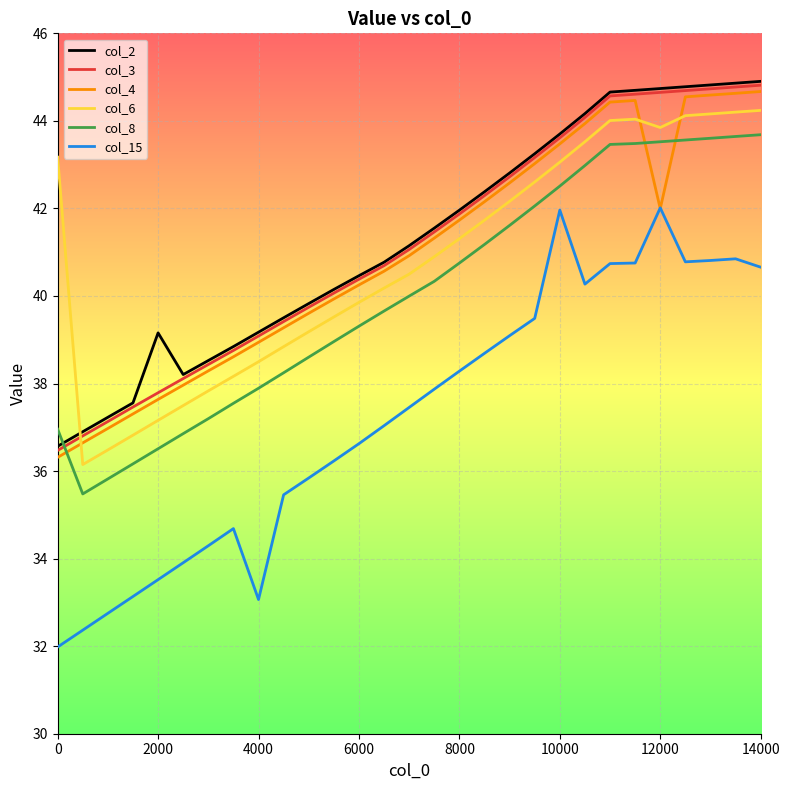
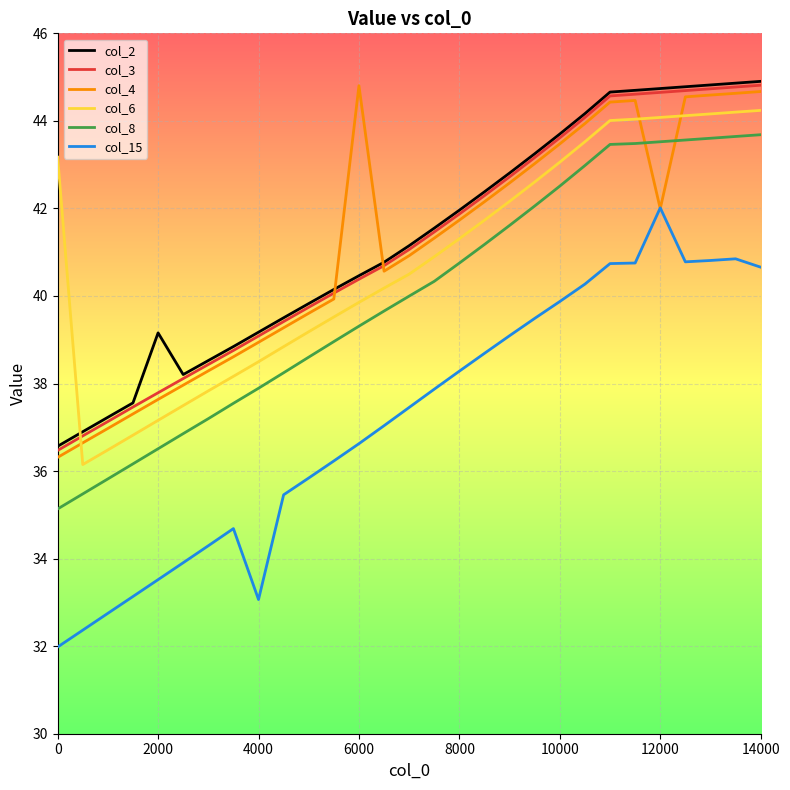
col_8, 0: 37.0 -> 35.1
col_4, 6000: 40.3 -> 44.8
col_15, 10000: 42.0 -> 39.9
col_6, 12000: 43.8 -> 44.1
